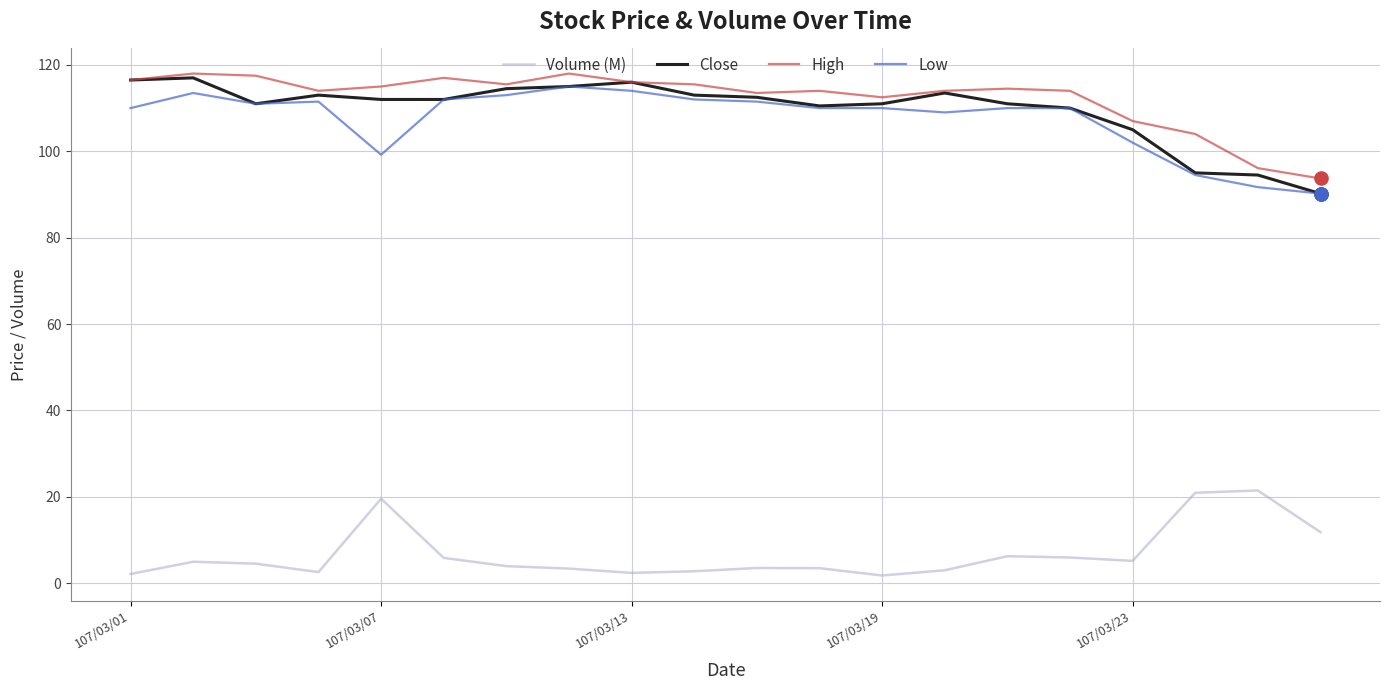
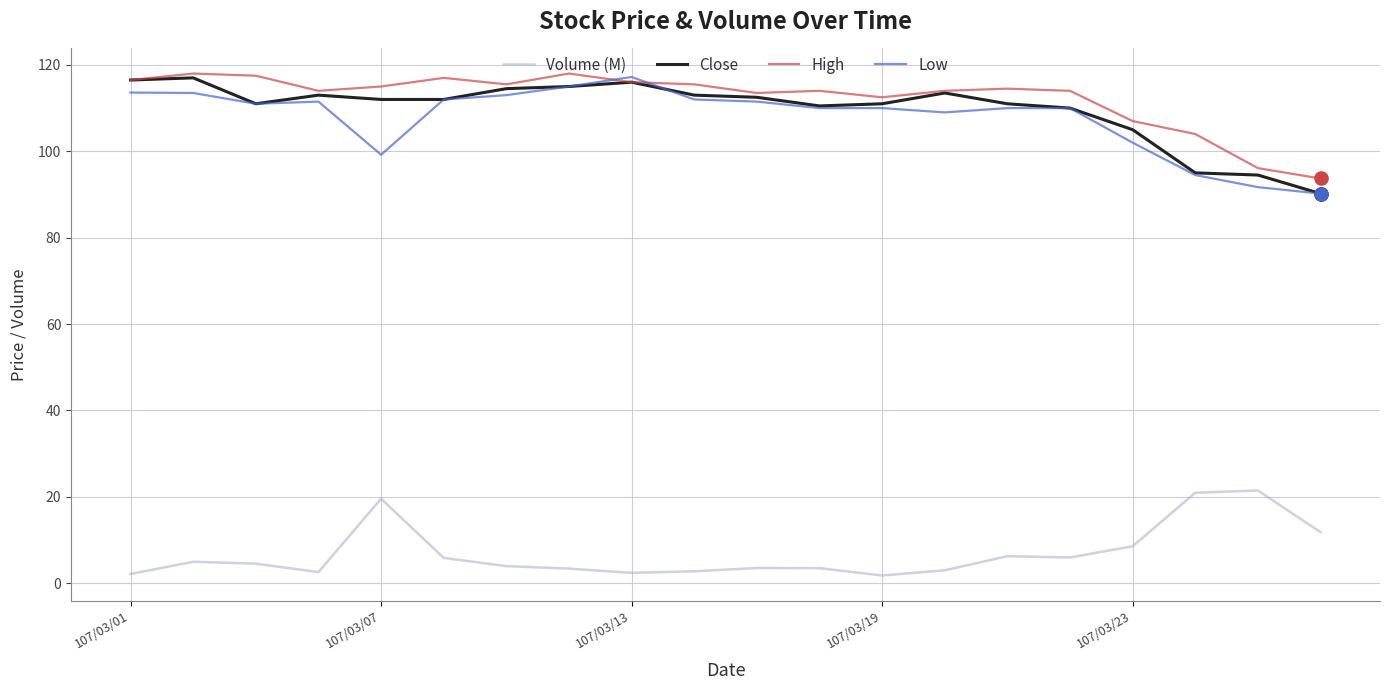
Low, 107/03/01: 110 -> 114
Low, 107/03/13: 114 -> 117
Volume (M), 107/03/23: 5 -> 9
